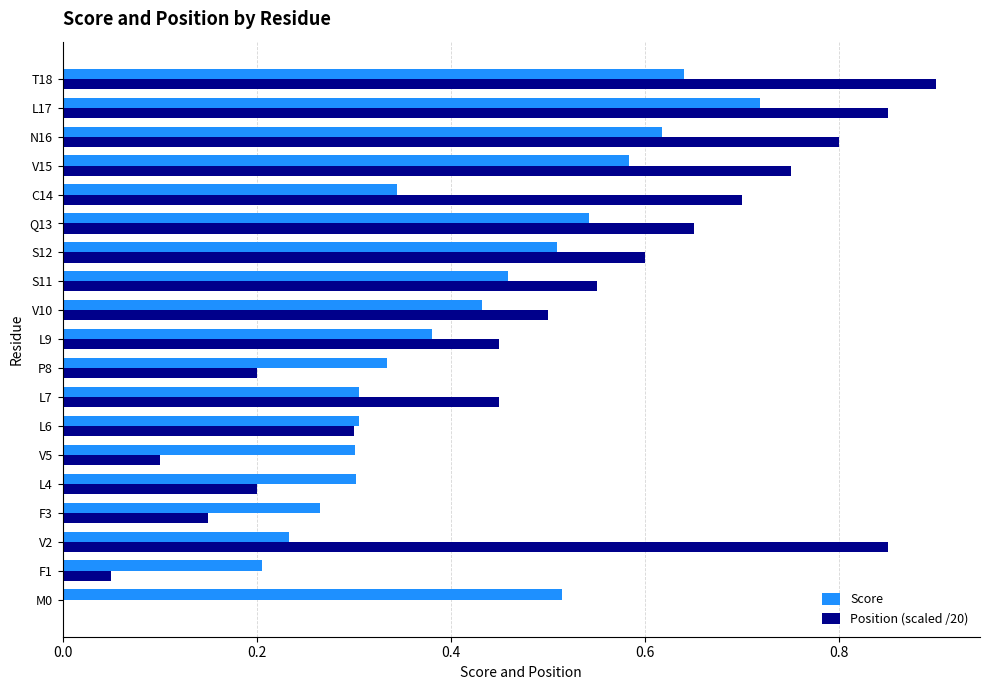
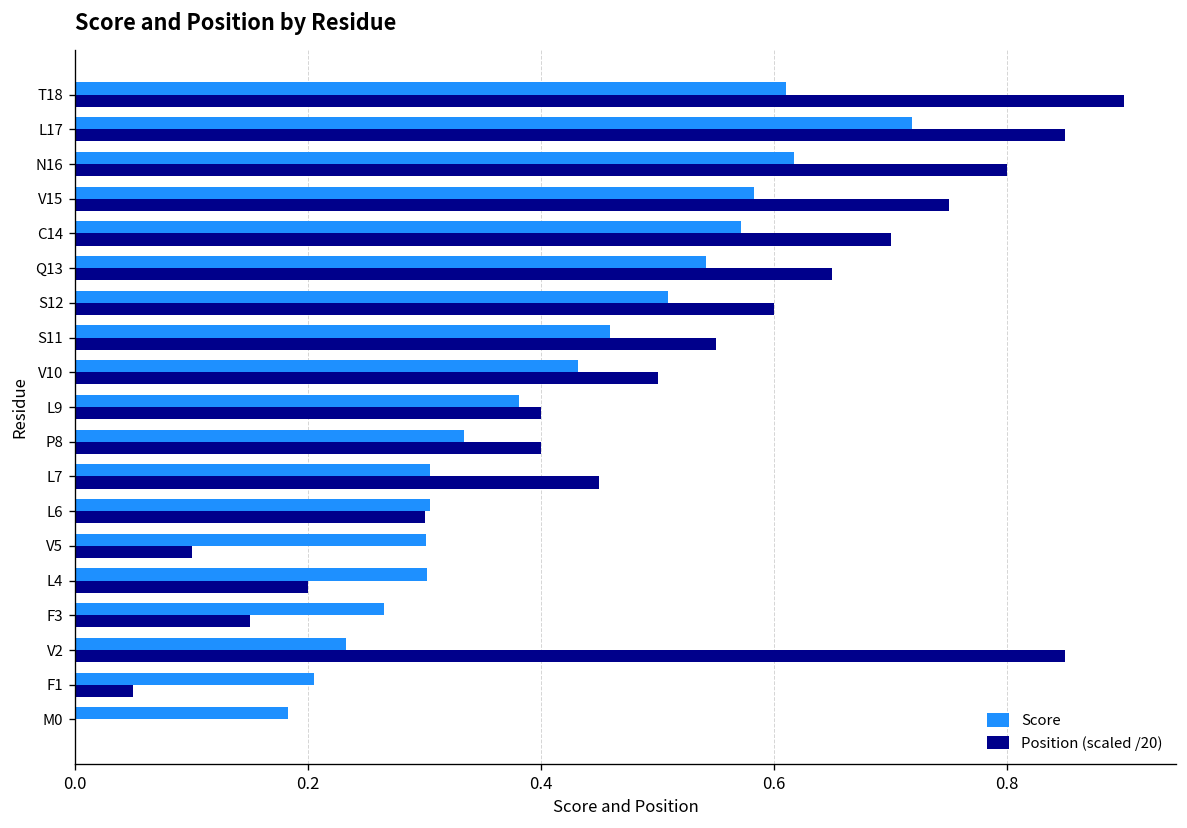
Score, T18: 0.64 -> 0.61
Score, C14: 0.35 -> 0.57
Position (scaled /20), L9: 0.45 -> 0.40
Position (scaled /20), P8: 0.20 -> 0.40
Score, M0: 0.51 -> 0.18
